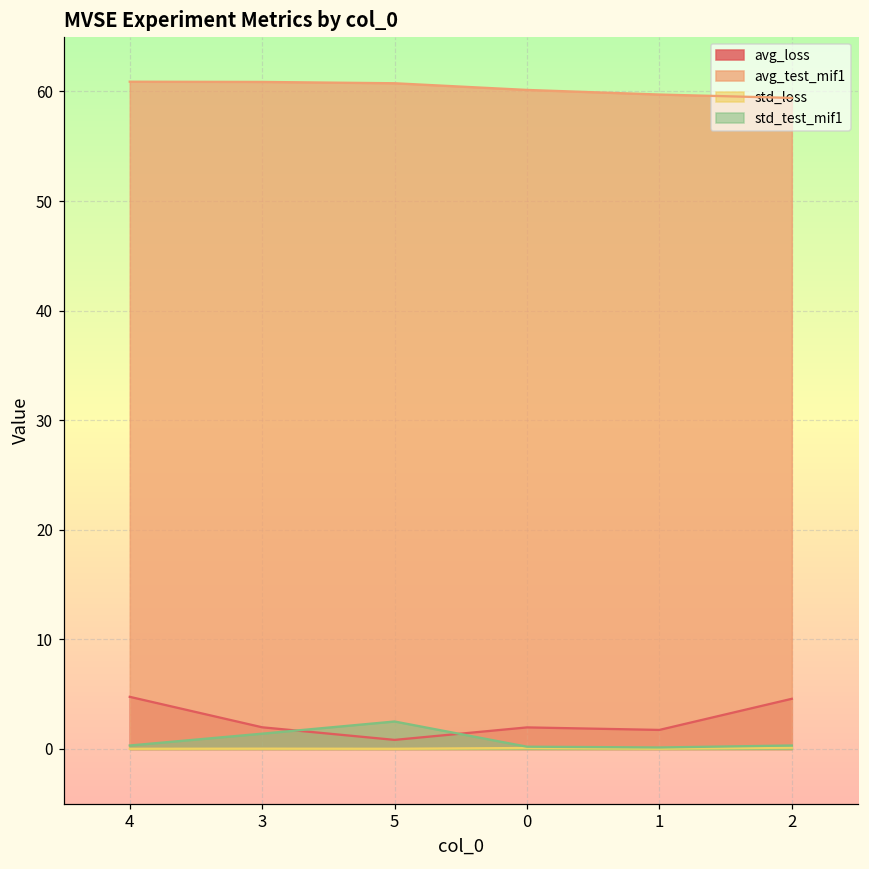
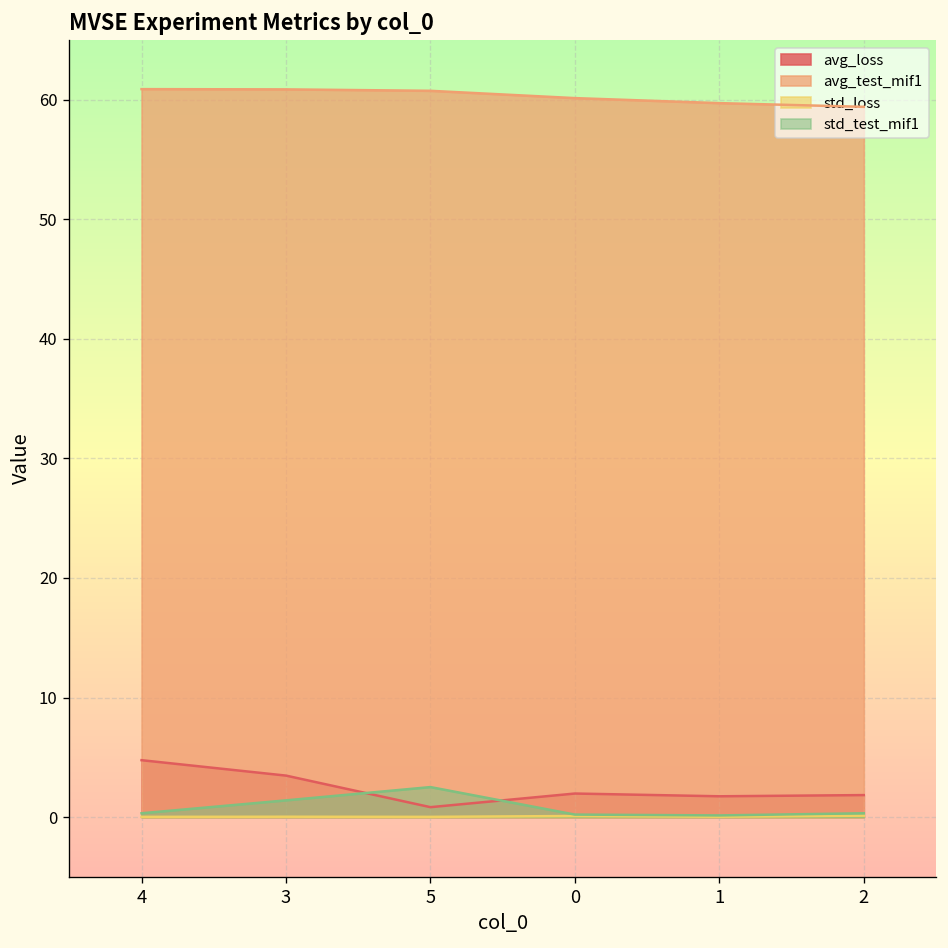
avg_loss, 3: 2 -> 3
avg_loss, 2: 5 -> 2
